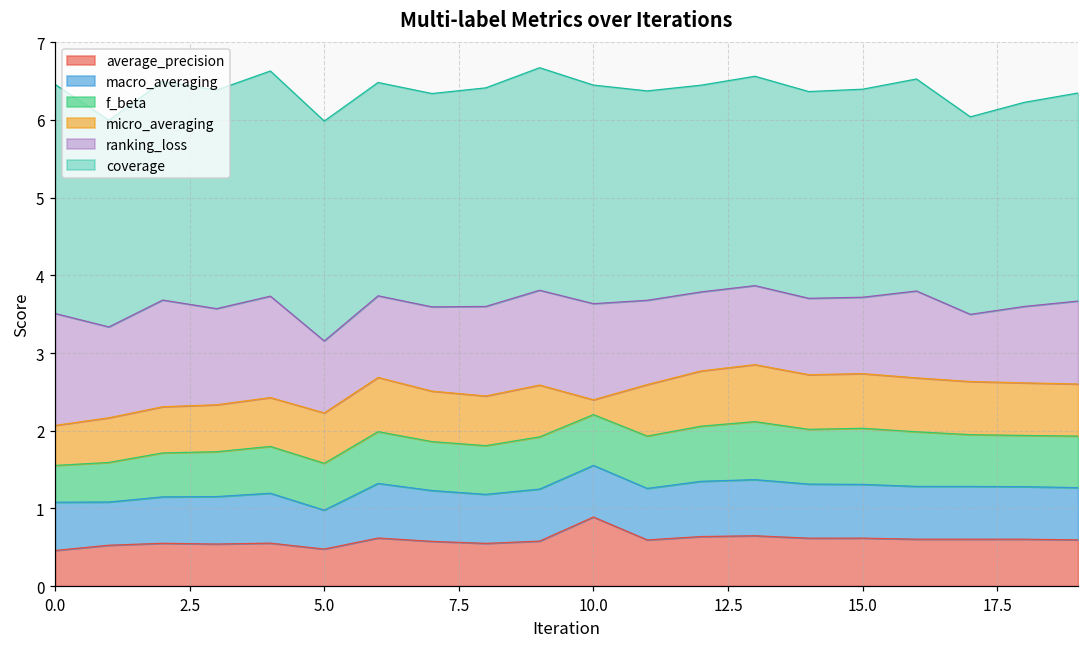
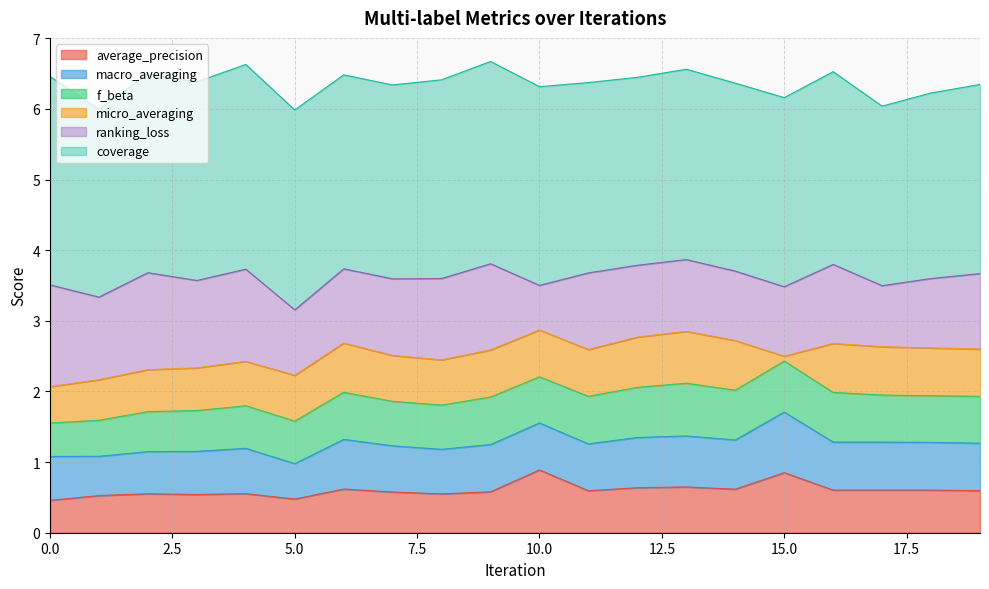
micro_averaging, 10.0: 0.2 -> 0.7
ranking_loss, 10.0: 1.2 -> 0.6
average_precision, 15.0: 0.6 -> 0.9
macro_averaging, 15.0: 0.7 -> 0.9
micro_averaging, 15.0: 0.7 -> 0.1
